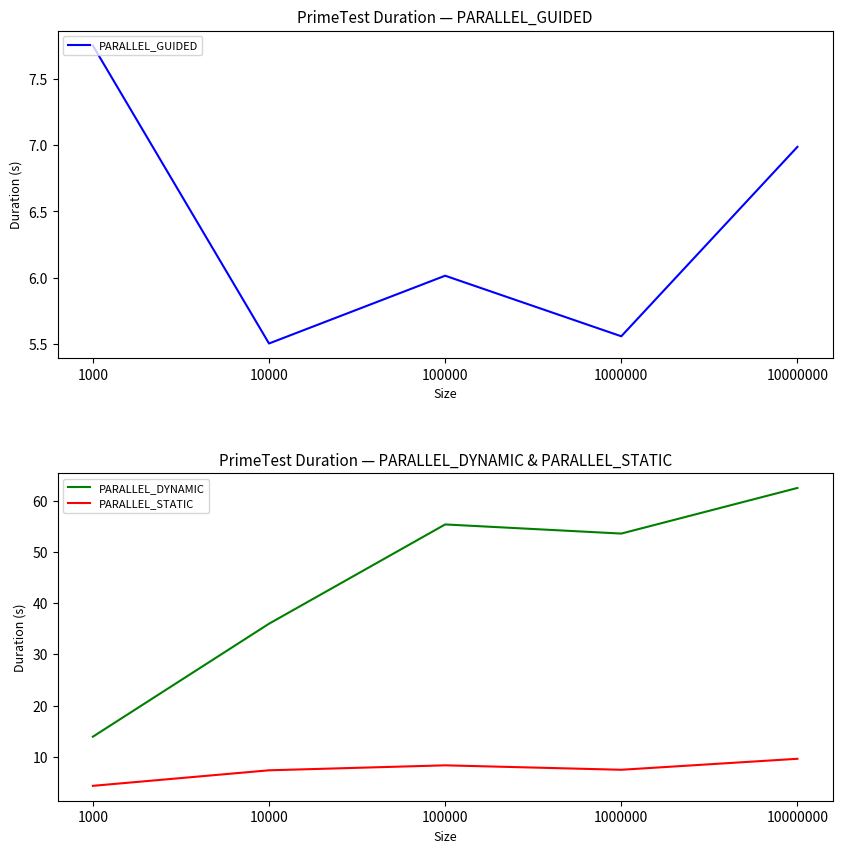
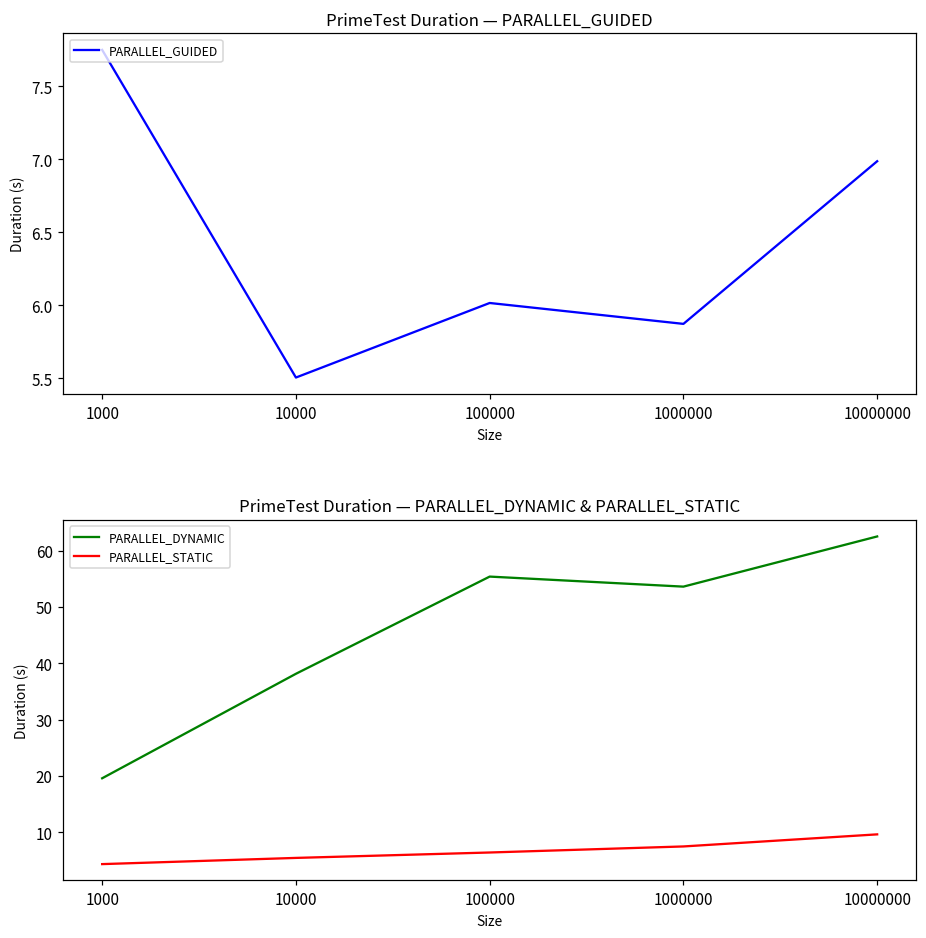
PrimeTest Duration — PARALLEL_GUIDED, 1000000: 5.56 -> 5.87
PrimeTest Duration — PARALLEL_DYNAMIC & PARALLEL_STATIC, PARALLEL_DYNAMIC, 1000: 14 -> 20
PrimeTest Duration — PARALLEL_DYNAMIC & PARALLEL_STATIC, PARALLEL_DYNAMIC, 10000: 36 -> 38
PrimeTest Duration — PARALLEL_DYNAMIC & PARALLEL_STATIC, PARALLEL_STATIC, 10000: 7 -> 5
PrimeTest Duration — PARALLEL_DYNAMIC & PARALLEL_STATIC, PARALLEL_STATIC, 100000: 8 -> 6
